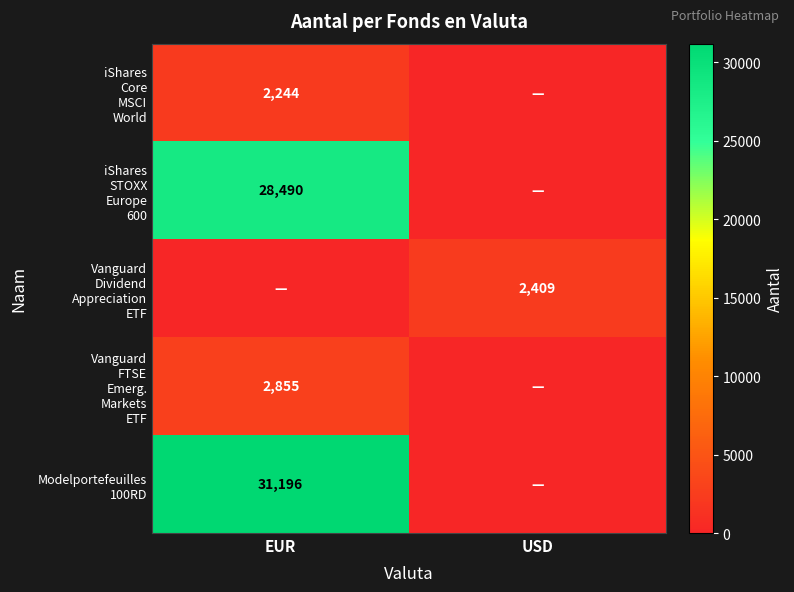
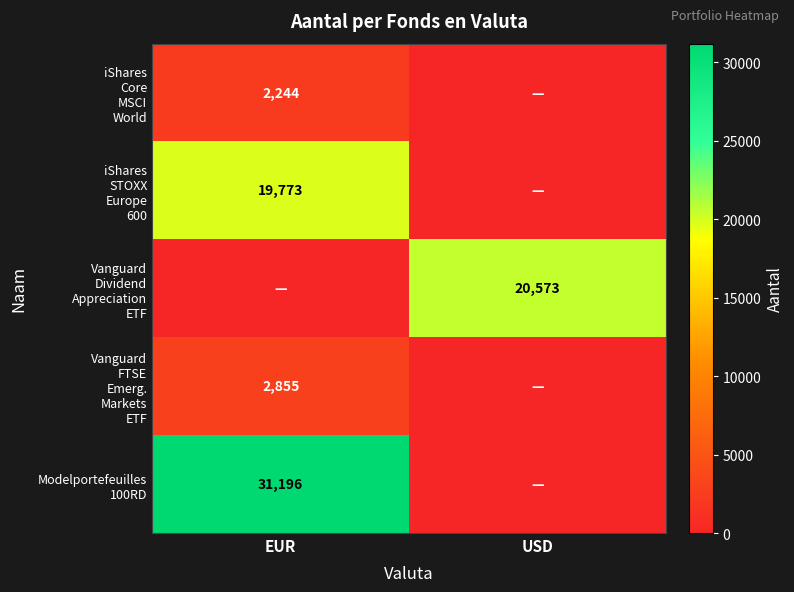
iShares STOXX Europe 600, EUR: 28,490 -> 19,773
Vanguard Dividend Appreciation ETF, USD: 2,409 -> 20,573
